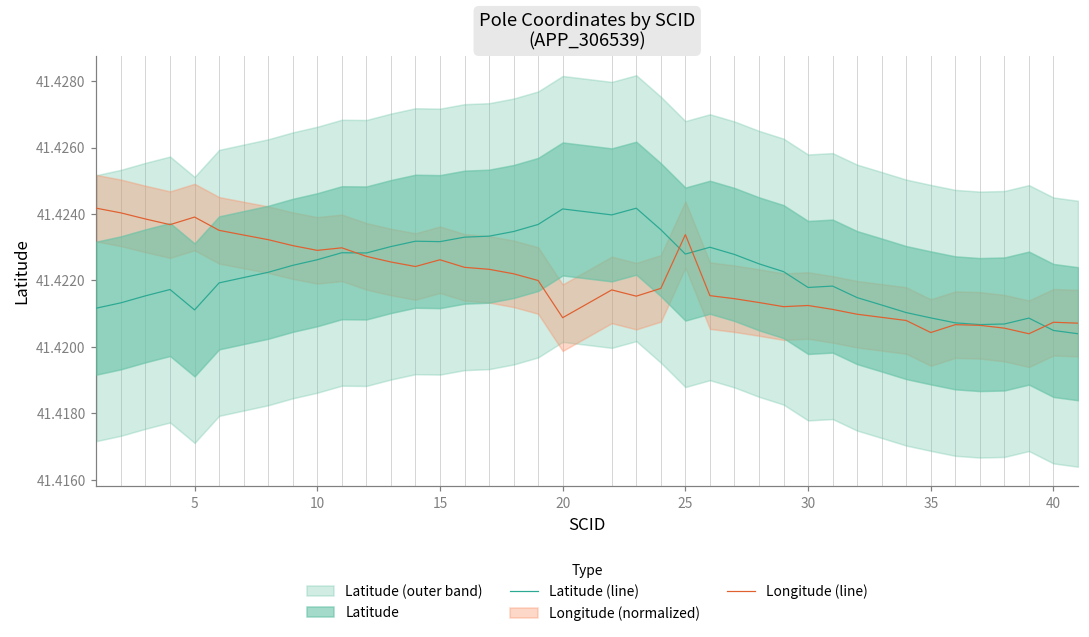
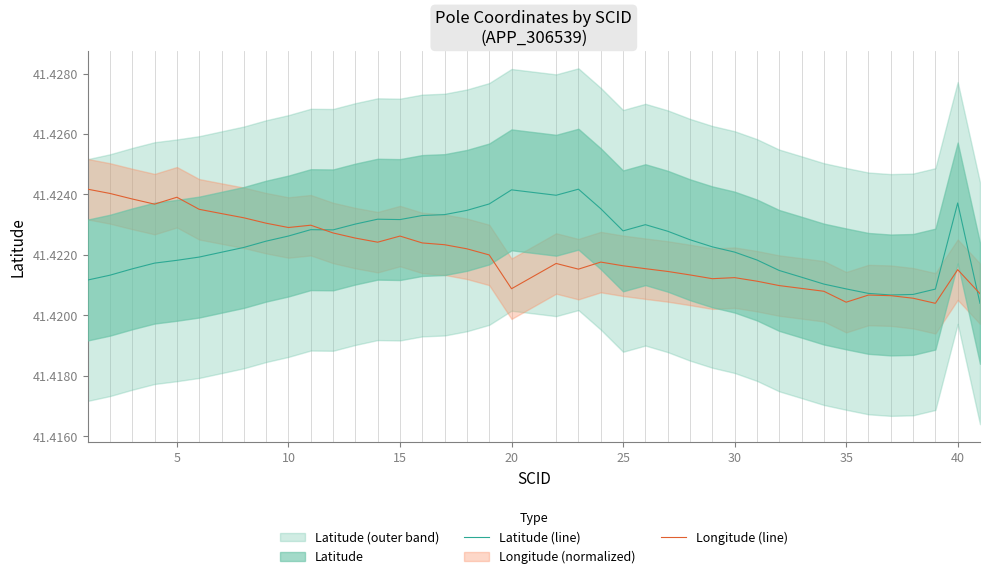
Latitude (line), 5: 41.4211 -> 41.4218
Longitude (line), 25: 41.4234 -> 41.4216
Latitude (line), 30: 41.4218 -> 41.4221
Latitude (line), 40: 41.4205 -> 41.4237
Longitude (line), 40: 41.4207 -> 41.4215
